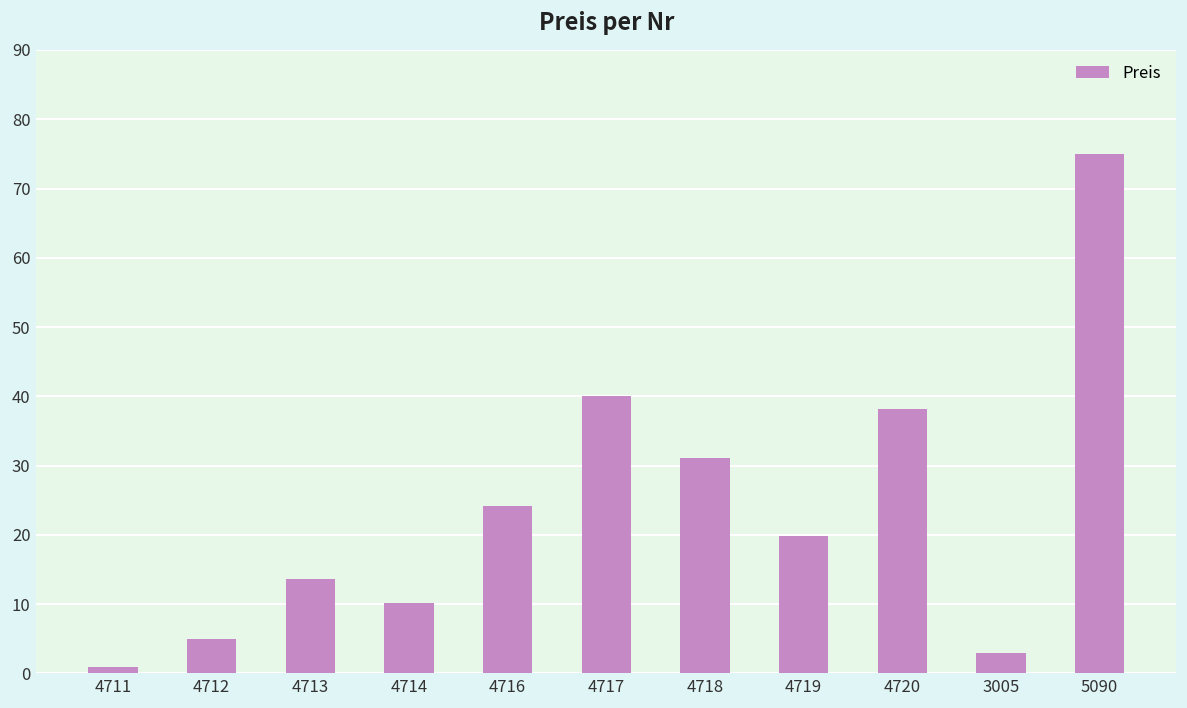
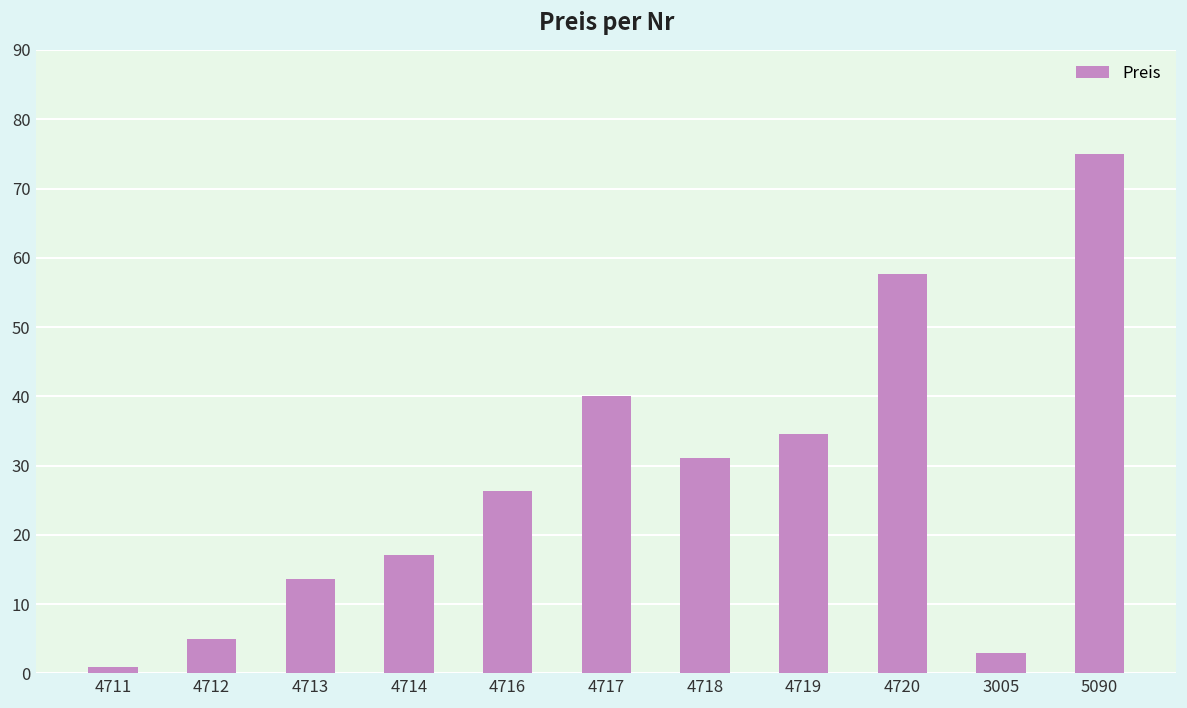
4714: 10 -> 17
4716: 24 -> 26
4719: 20 -> 35
4720: 38 -> 58
